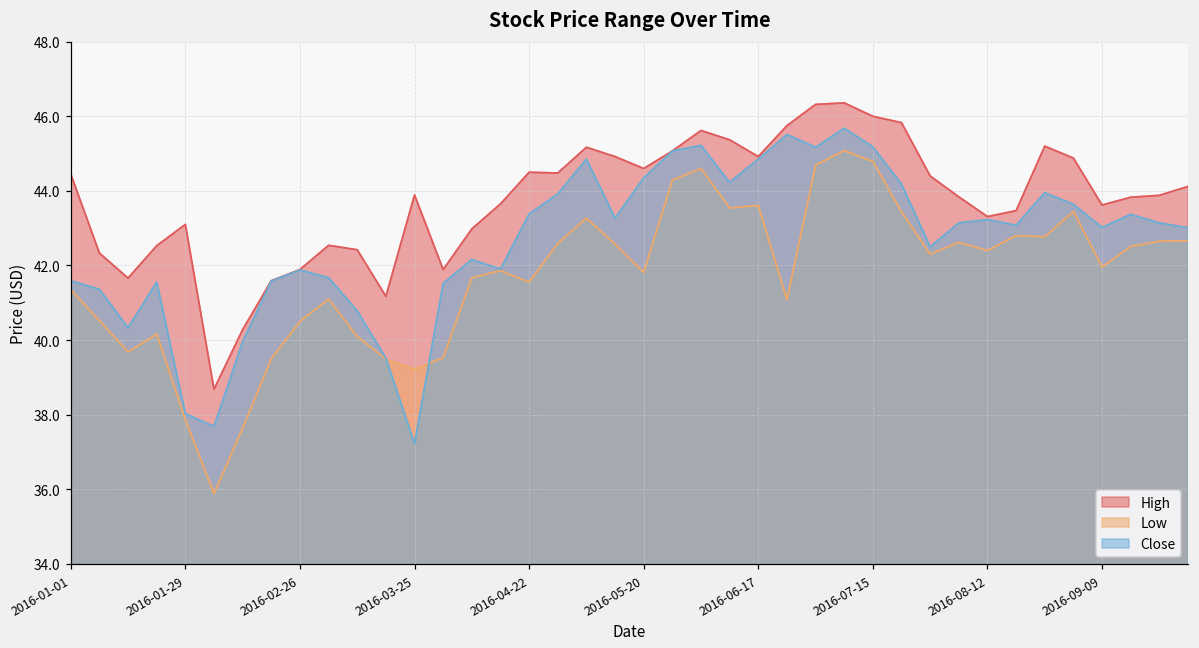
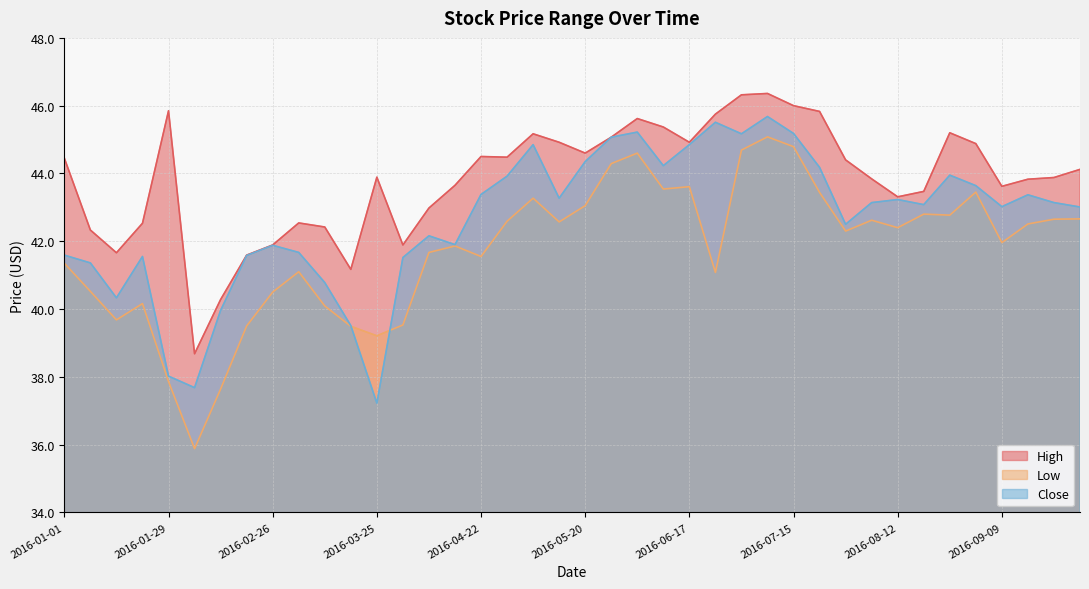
High, 2016-01-29: 43.1 -> 45.8
Low, 2016-05-20: 41.8 -> 43.0
